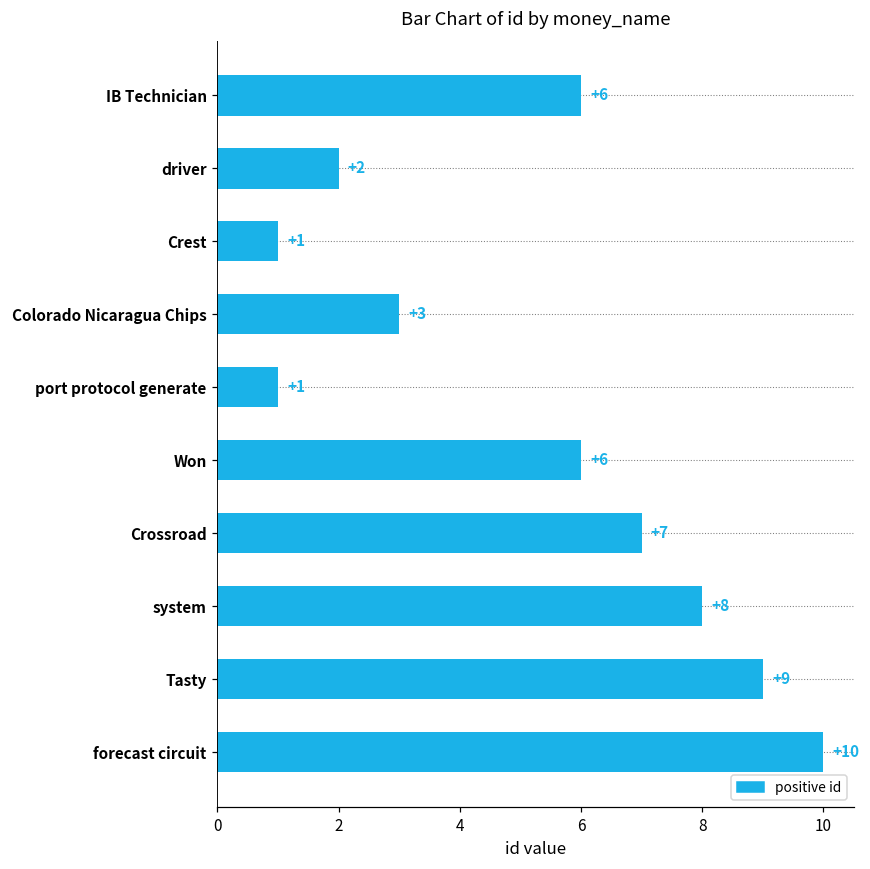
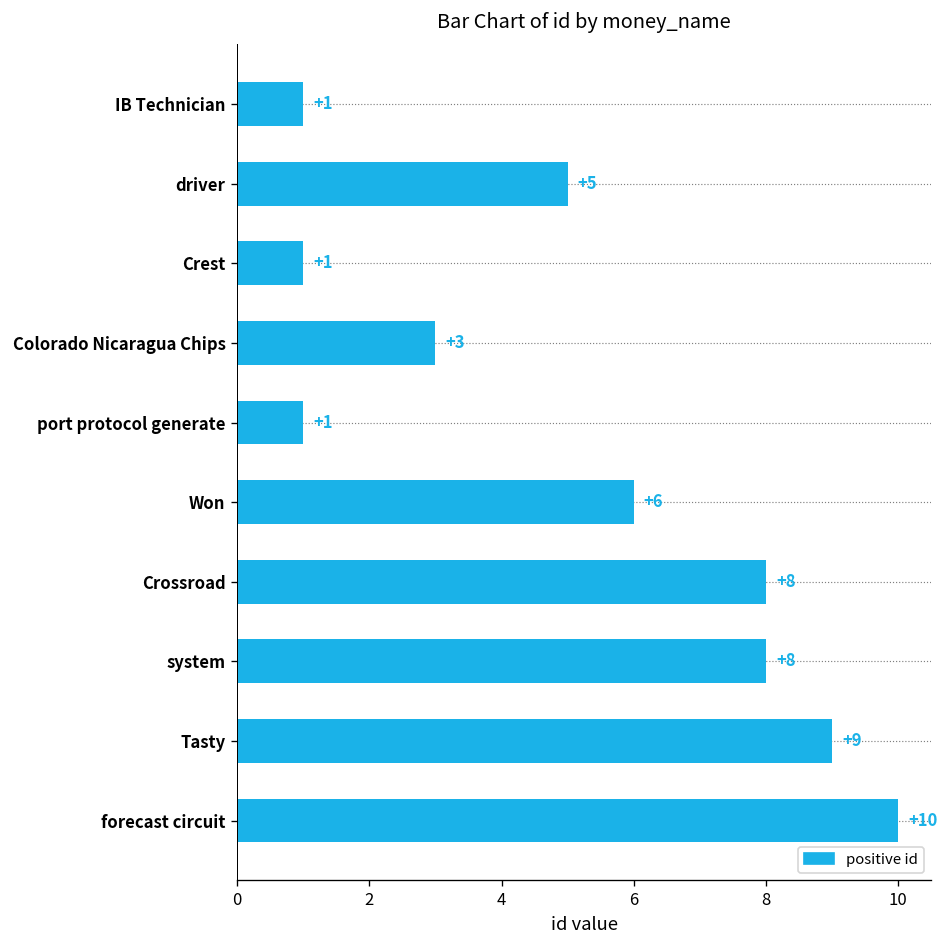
IB Technician: +6 -> +1
driver: +2 -> +5
Crossroad: +7 -> +8
